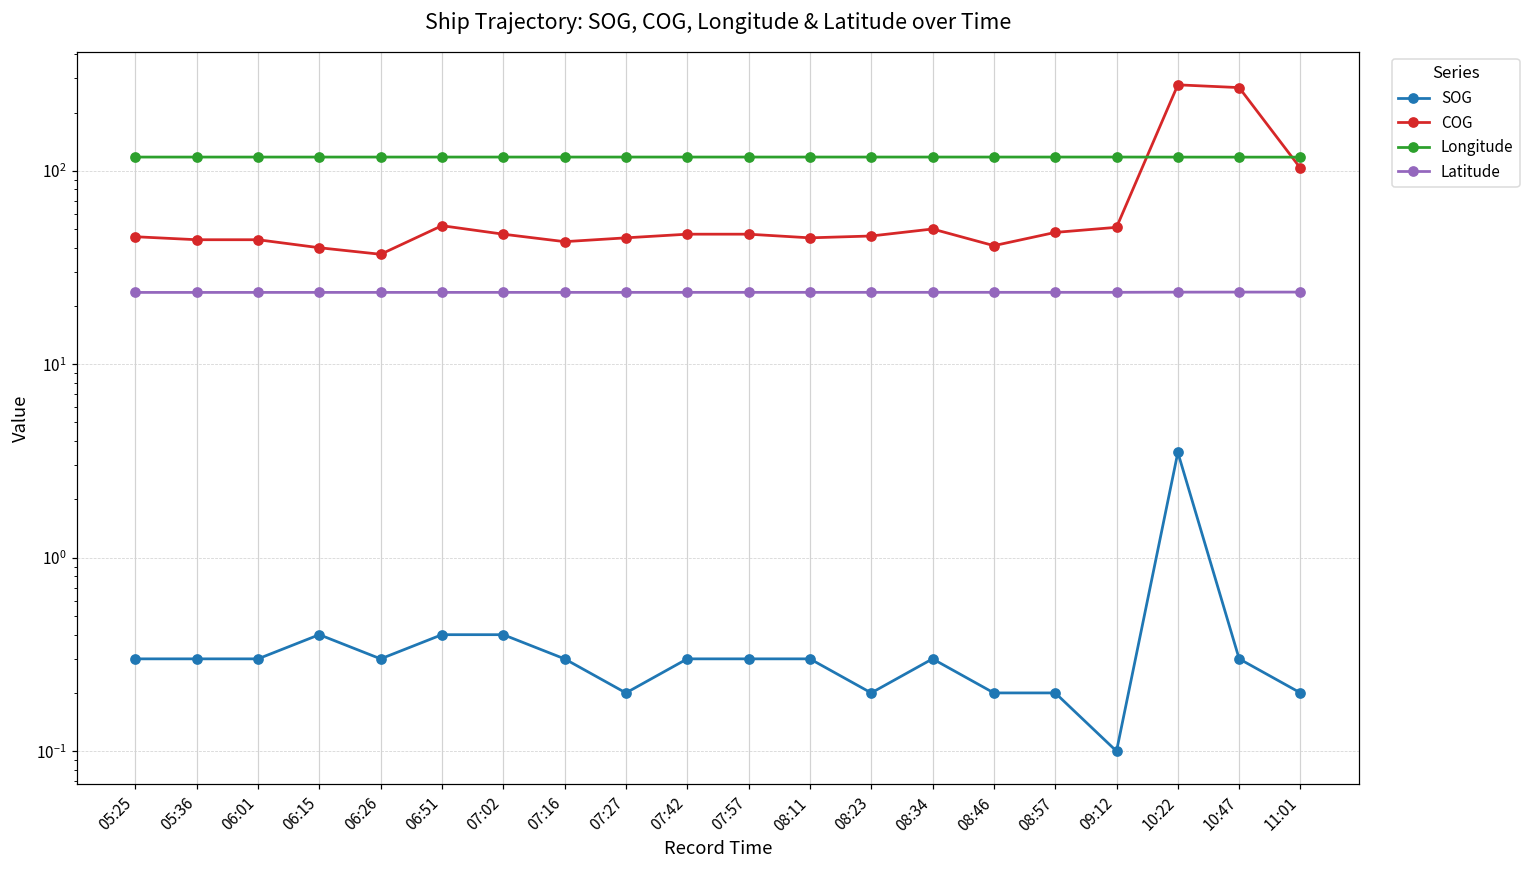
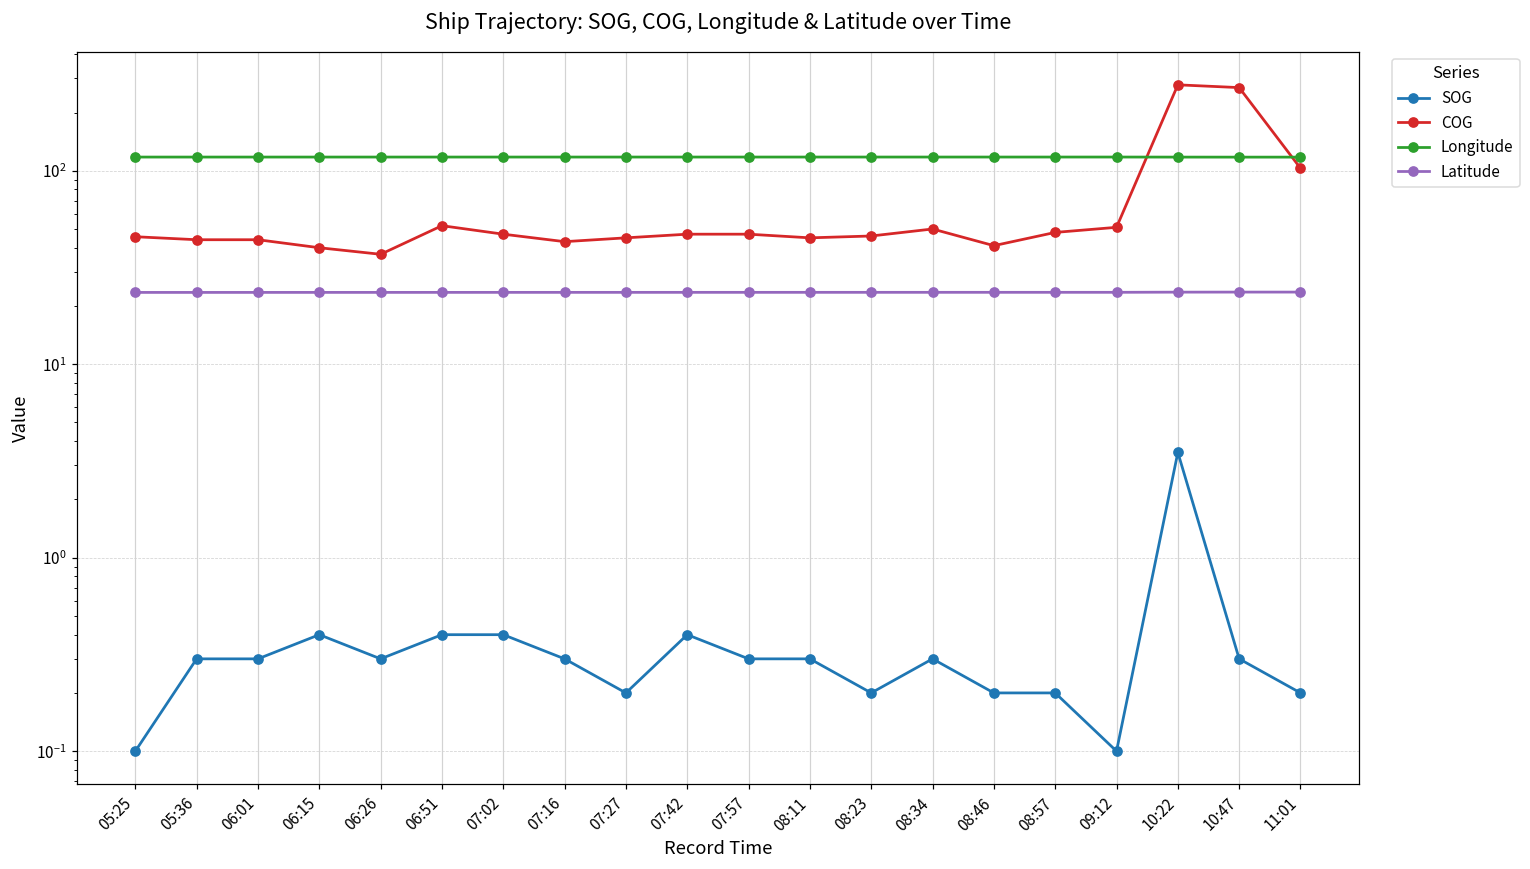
SOG, 05:25: 0.3 -> 0.1
SOG, 07:42: 0.3 -> 0.4
